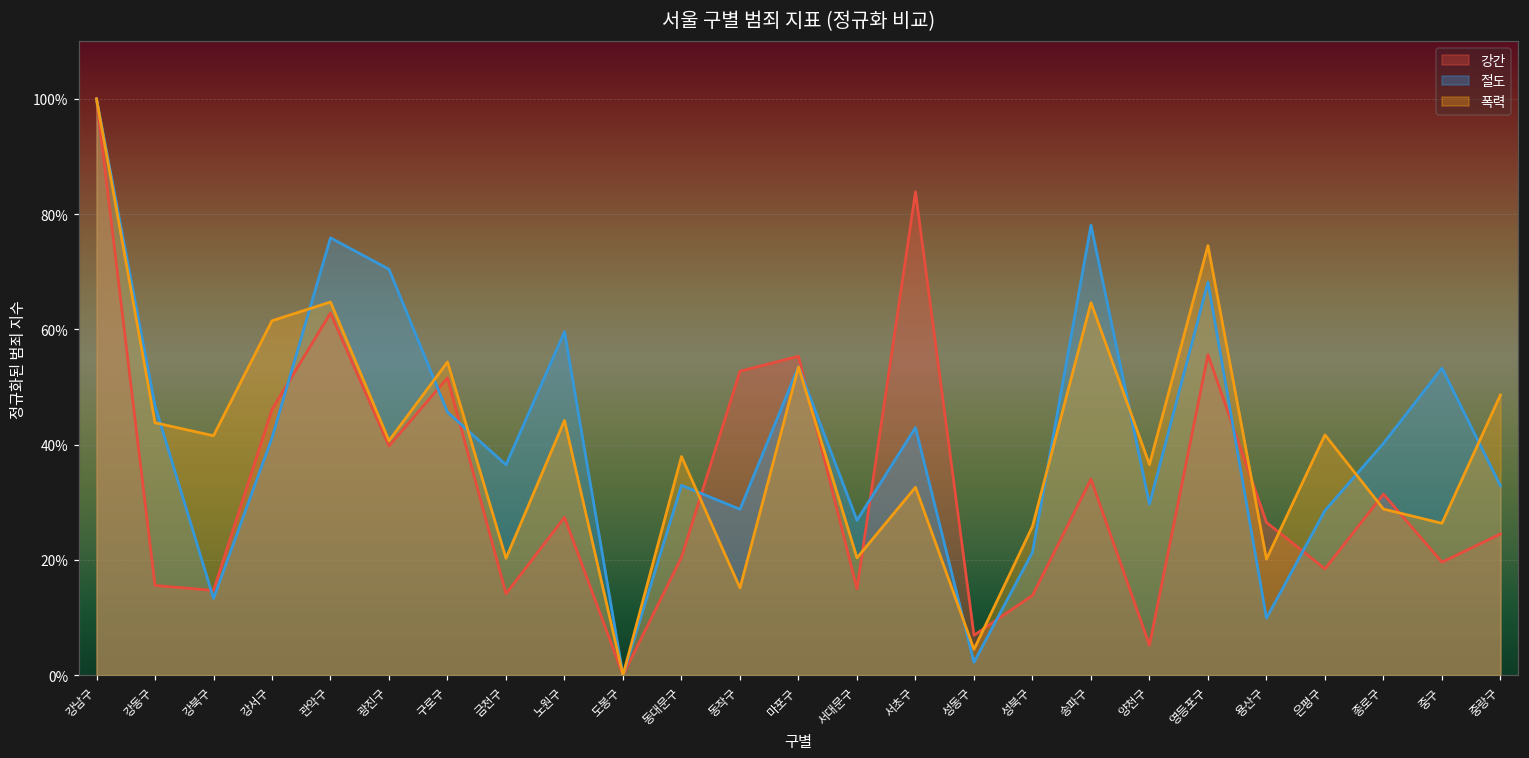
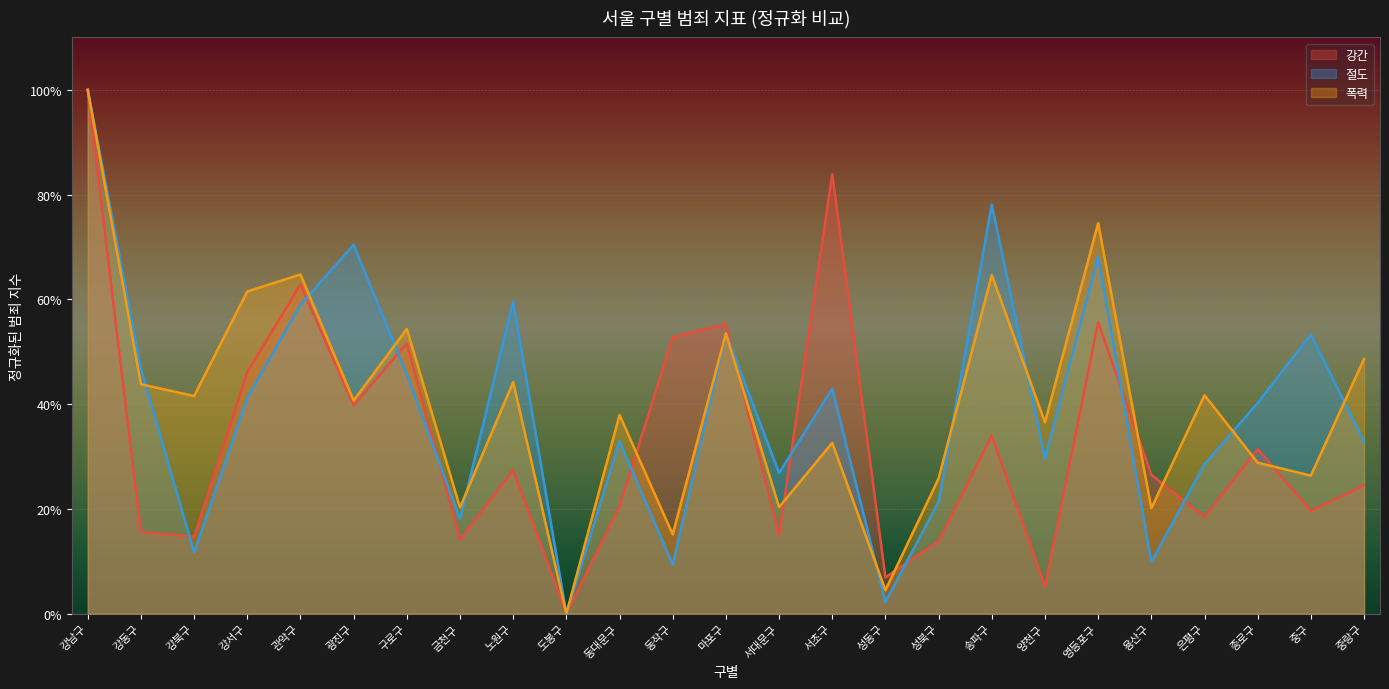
절도, 강북구: 13% -> 12%
절도, 관악구: 76% -> 59%
절도, 금천구: 36% -> 18%
절도, 동작구: 29% -> 9%
